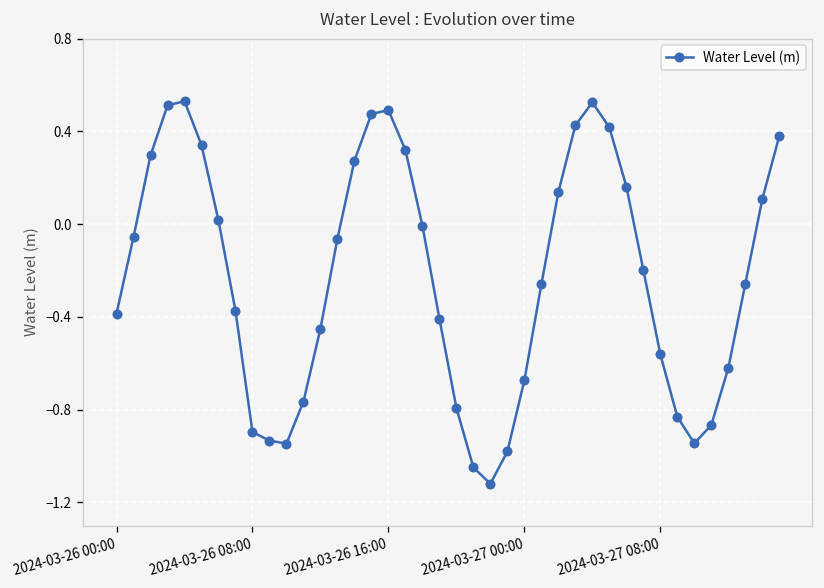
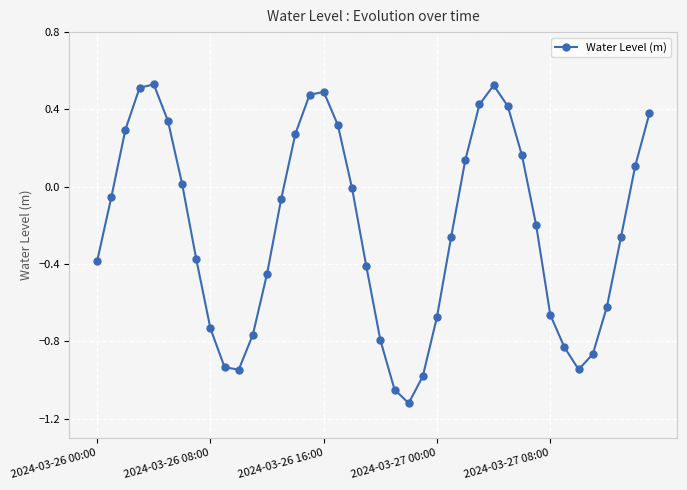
2024-03-26 08:00: -0.90 -> -0.73
2024-03-27 08:00: -0.56 -> -0.66
